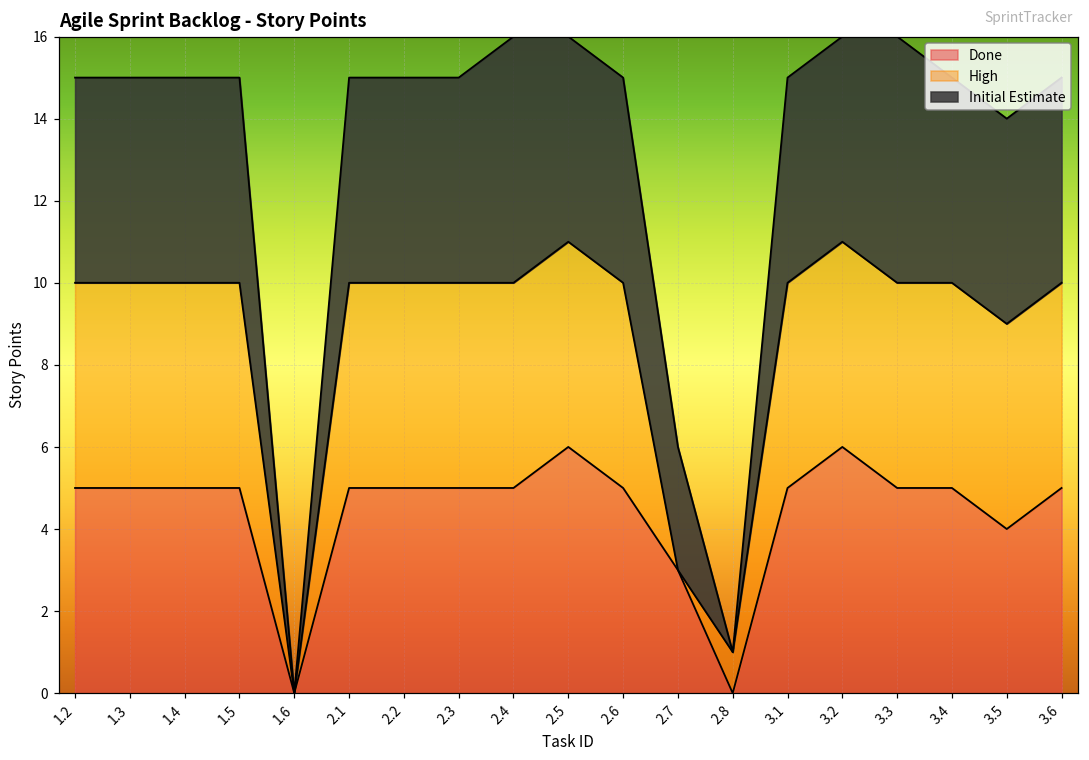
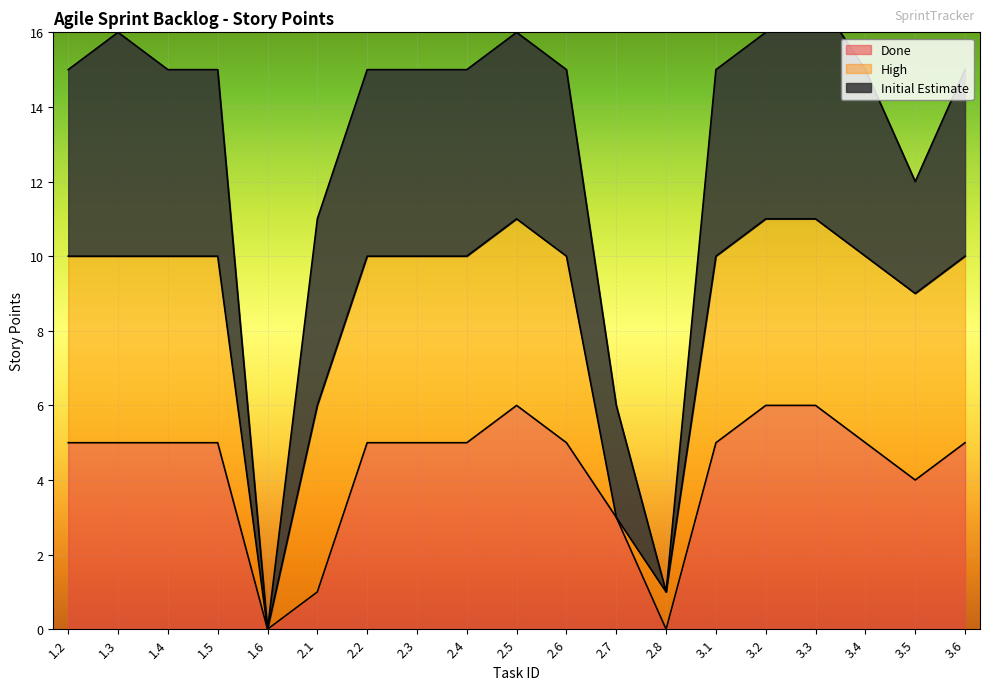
Initial Estimate, 1.3: 5 -> 6
Done, 2.1: 5 -> 1
Initial Estimate, 2.4: 6 -> 5
Done, 3.3: 5 -> 6
Initial Estimate, 3.5: 5 -> 3
